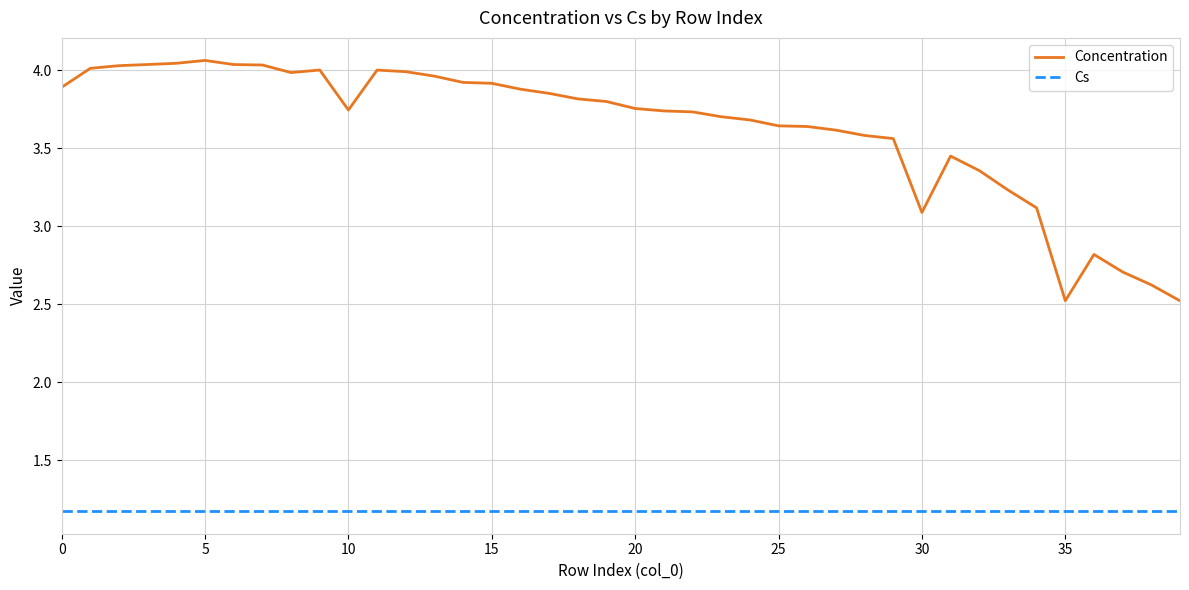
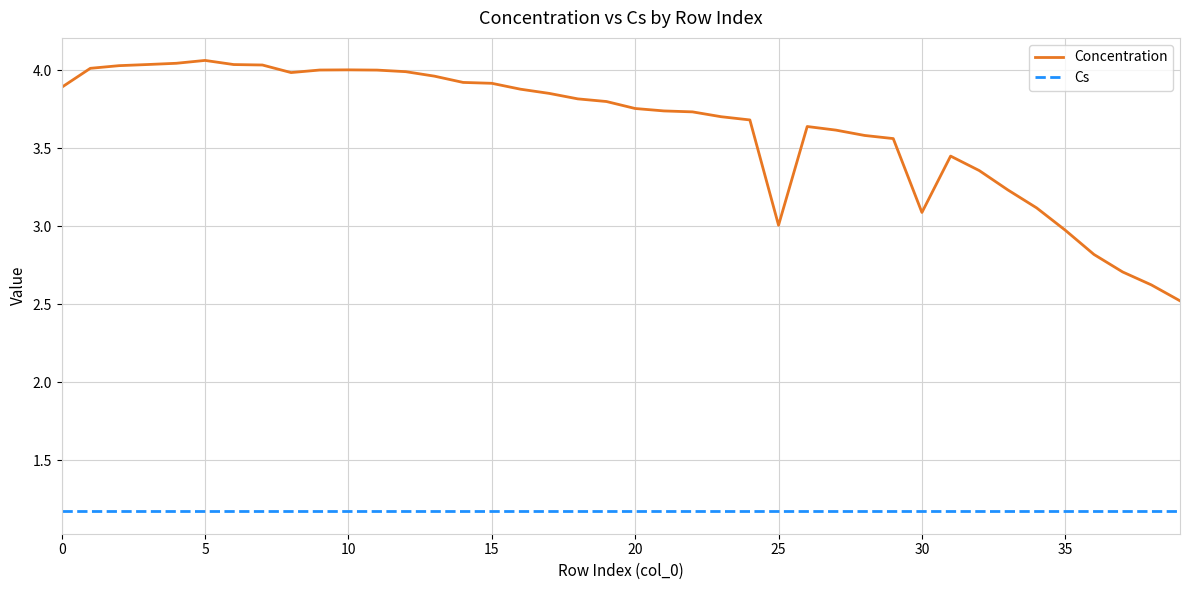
Concentration, 10: 3.74 -> 4.00
Concentration, 25: 3.64 -> 3.01
Concentration, 35: 2.52 -> 2.97
